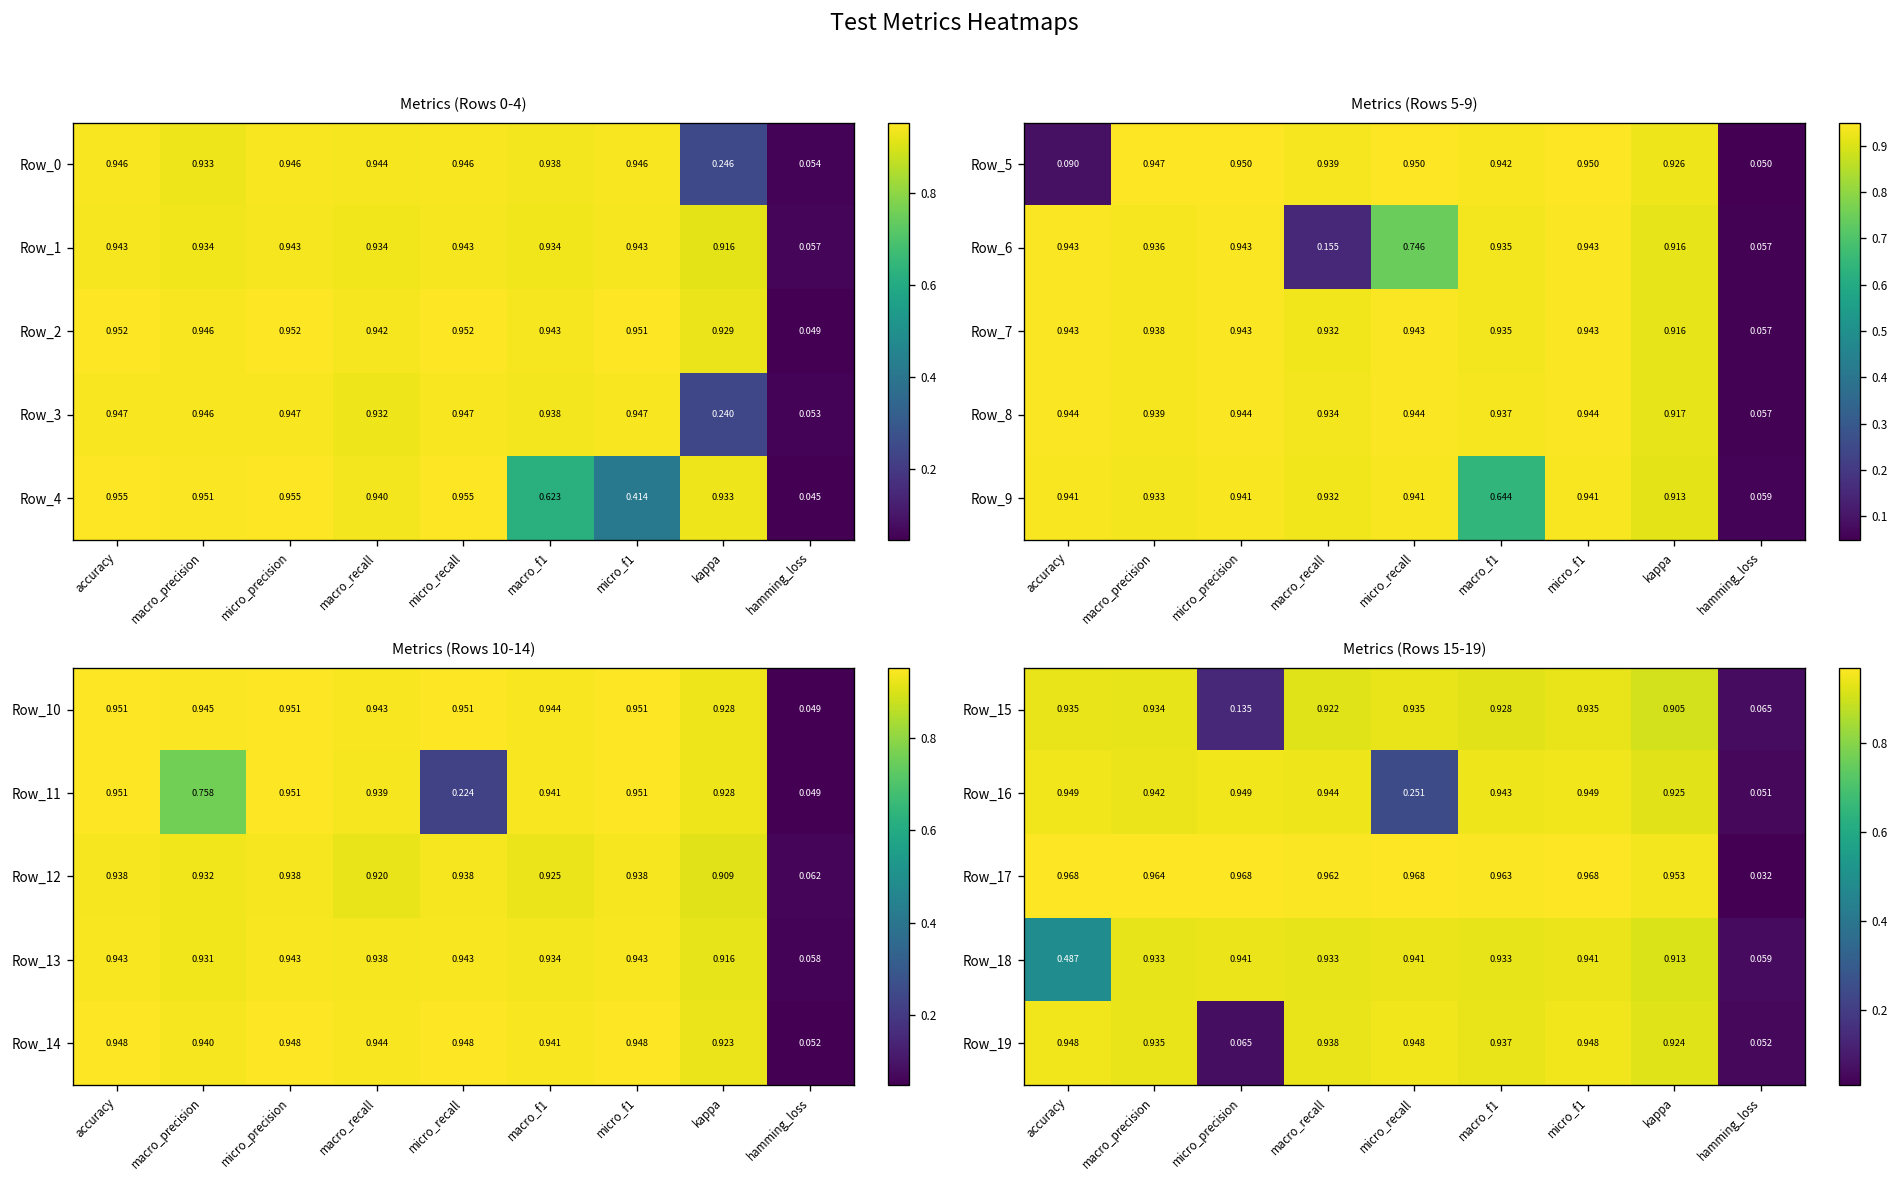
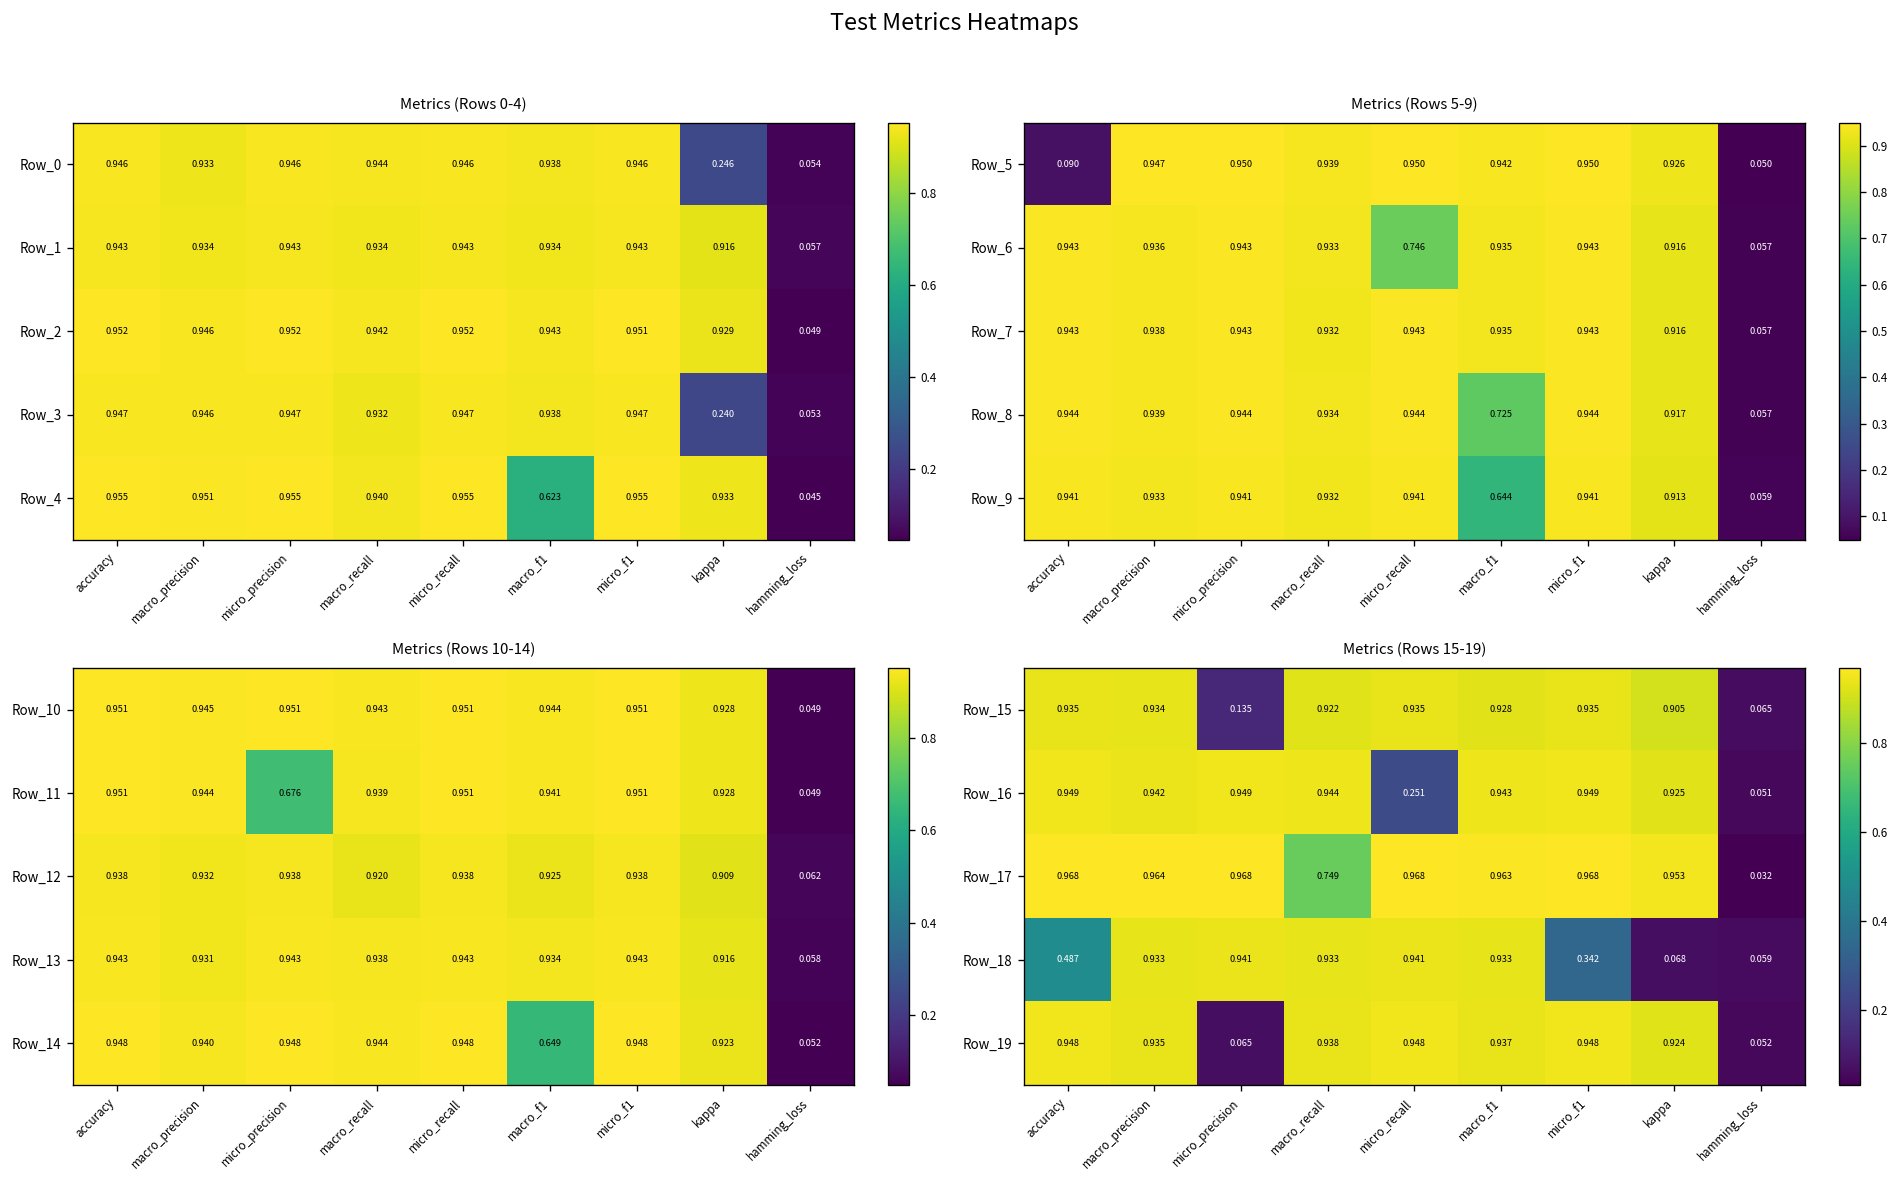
Metrics (Rows 0-4), Row_4, micro_f1: 0.414 -> 0.955
Metrics (Rows 5-9), Row_6, macro_recall: 0.155 -> 0.933
Metrics (Rows 5-9), Row_8, macro_f1: 0.937 -> 0.725
Metrics (Rows 10-14), Row_11, macro_precision: 0.758 -> 0.944
Metrics (Rows 10-14), Row_11, micro_precision: 0.951 -> 0.676
Metrics (Rows 10-14), Row_11, micro_recall: 0.224 -> 0.951
Metrics (Rows 10-14), Row_14, macro_f1: 0.941 -> 0.649
Metrics (Rows 15-19), Row_17, macro_recall: 0.962 -> 0.749
Metrics (Rows 15-19), Row_18, micro_f1: 0.941 -> 0.342
Metrics (Rows 15-19), Row_18, kappa: 0.913 -> 0.068
